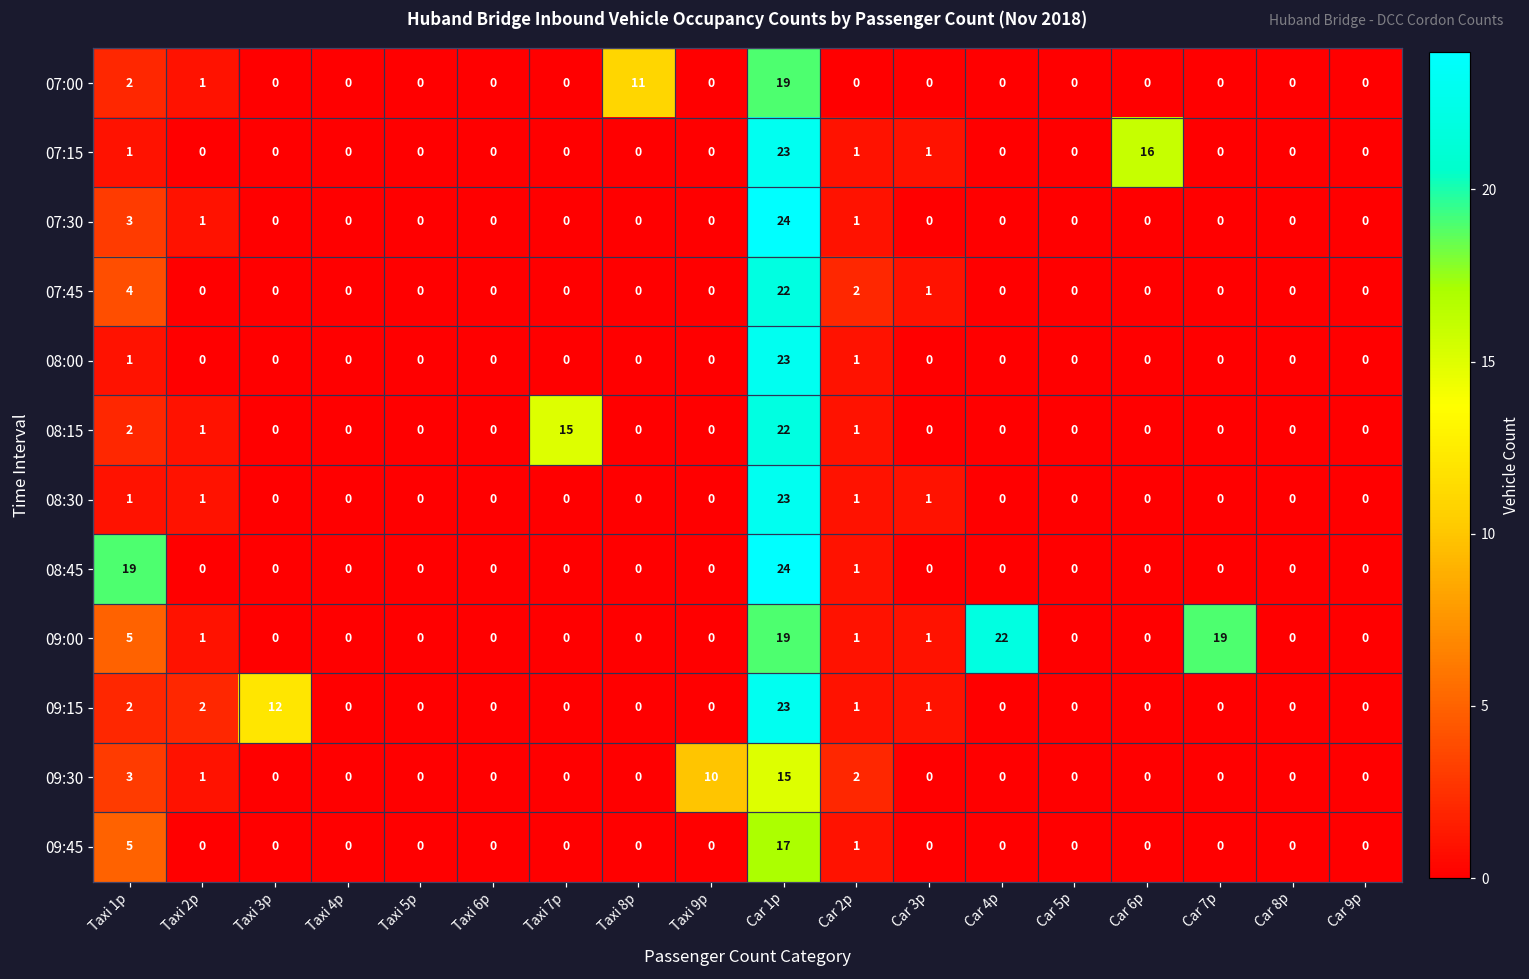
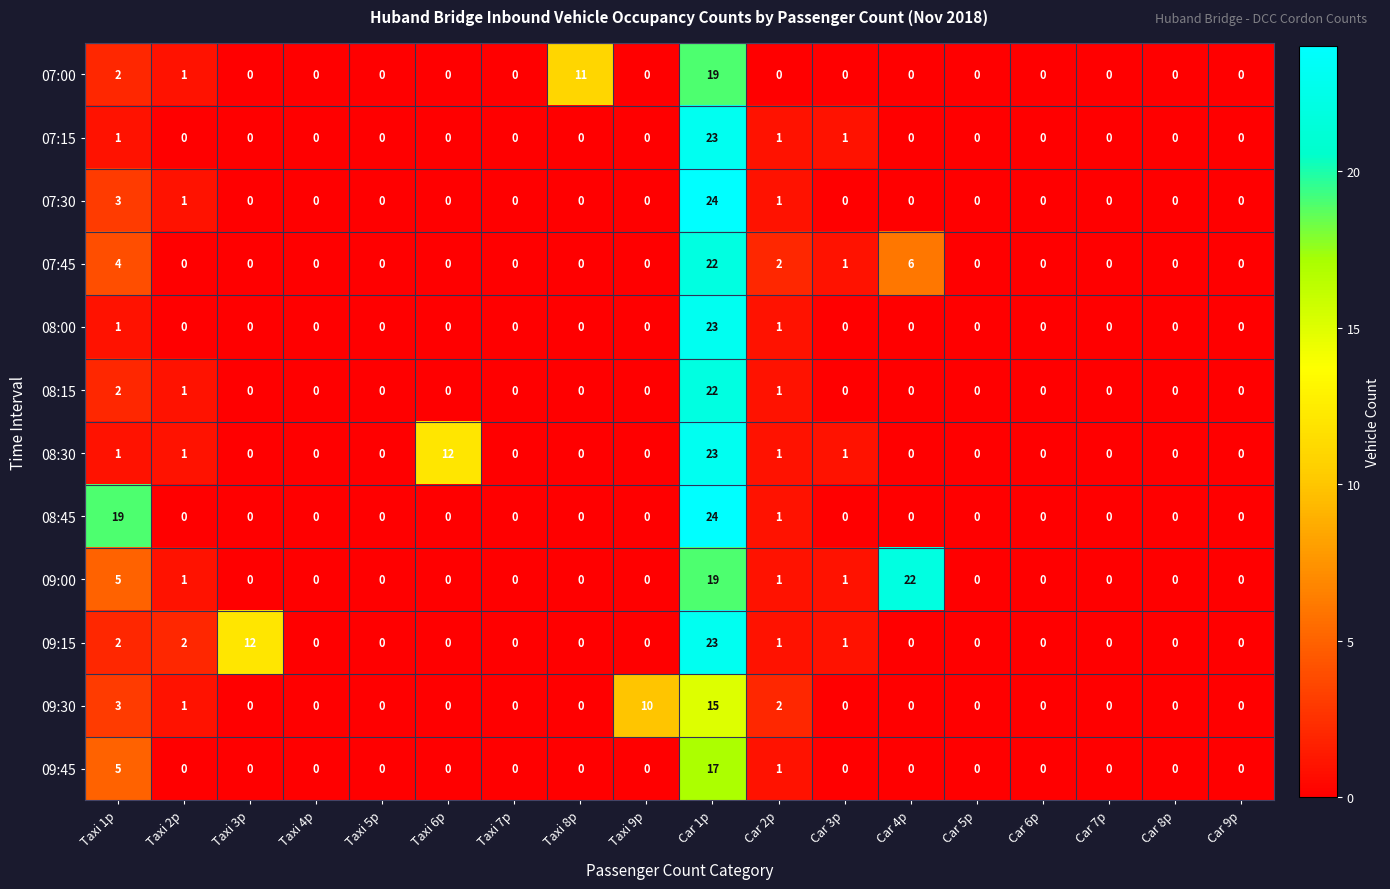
07:15, Car 6p: 16 -> 0
07:45, Car 4p: 0 -> 6
08:15, Taxi 7p: 15 -> 0
08:30, Taxi 6p: 0 -> 12
09:00, Car 7p: 19 -> 0
